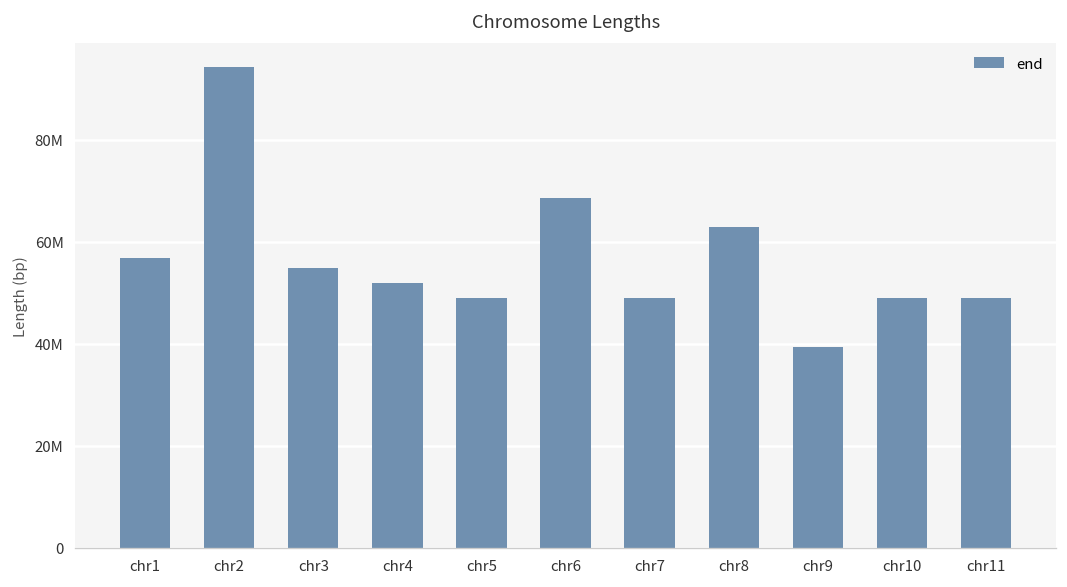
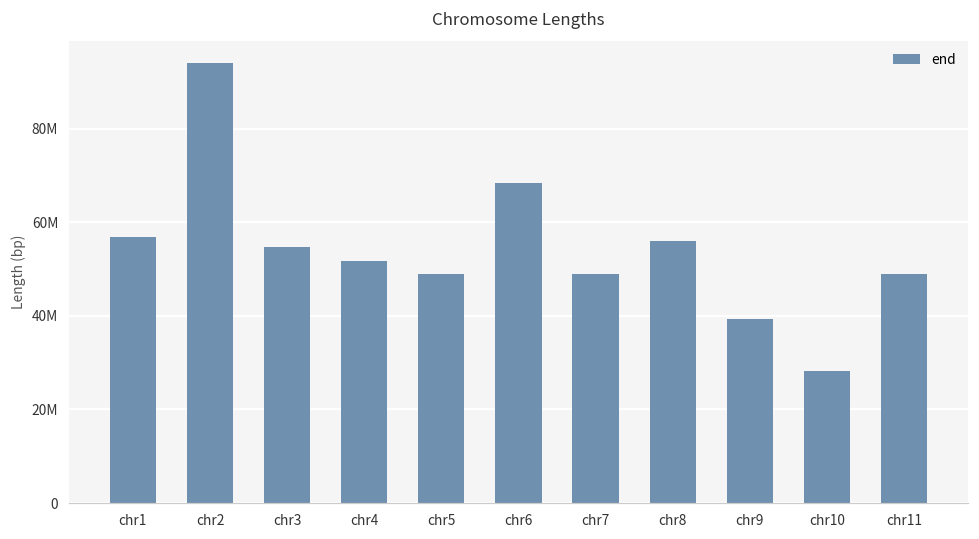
chr8: 63000000 -> 56000000
chr10: 49000000 -> 28000000
